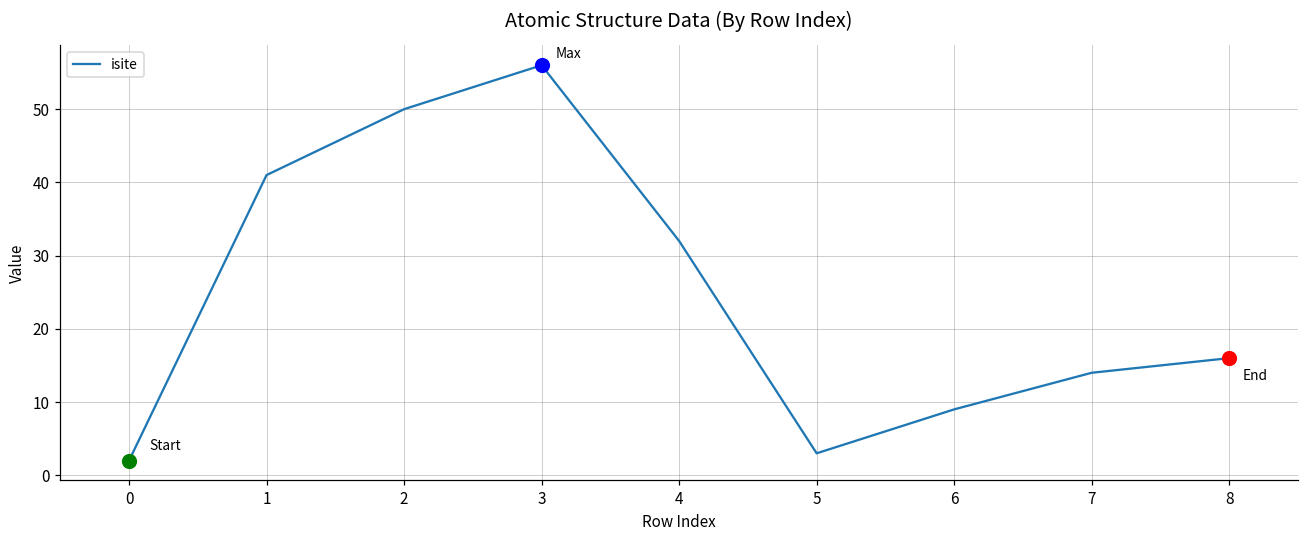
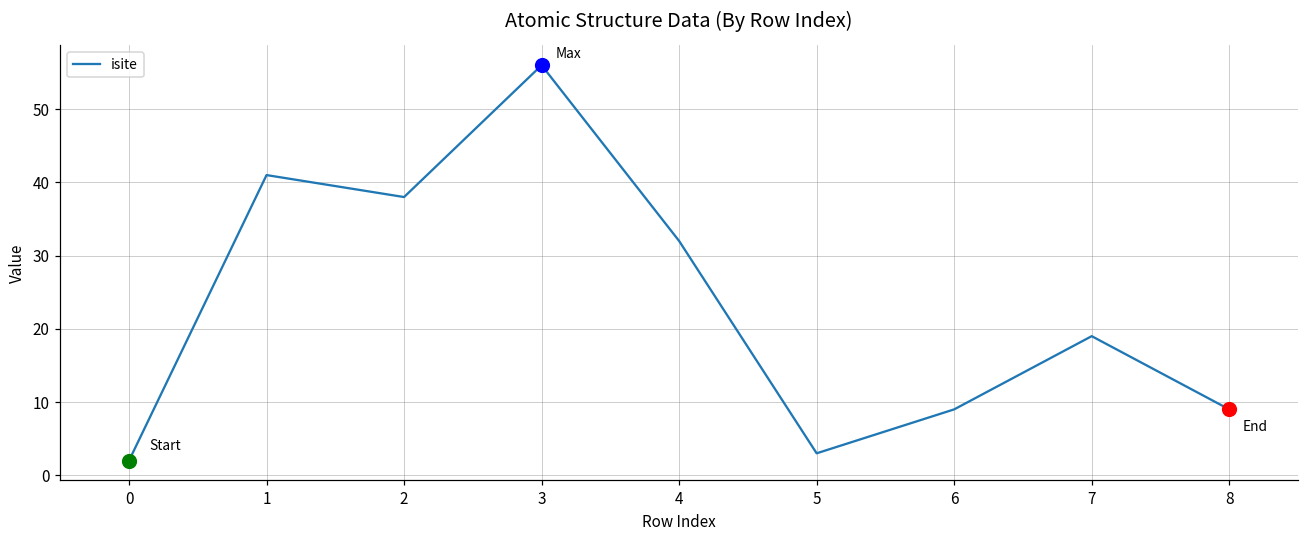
isite, 2: 50 -> 38
isite, 7: 14 -> 19
isite, 8: 16 -> 9
